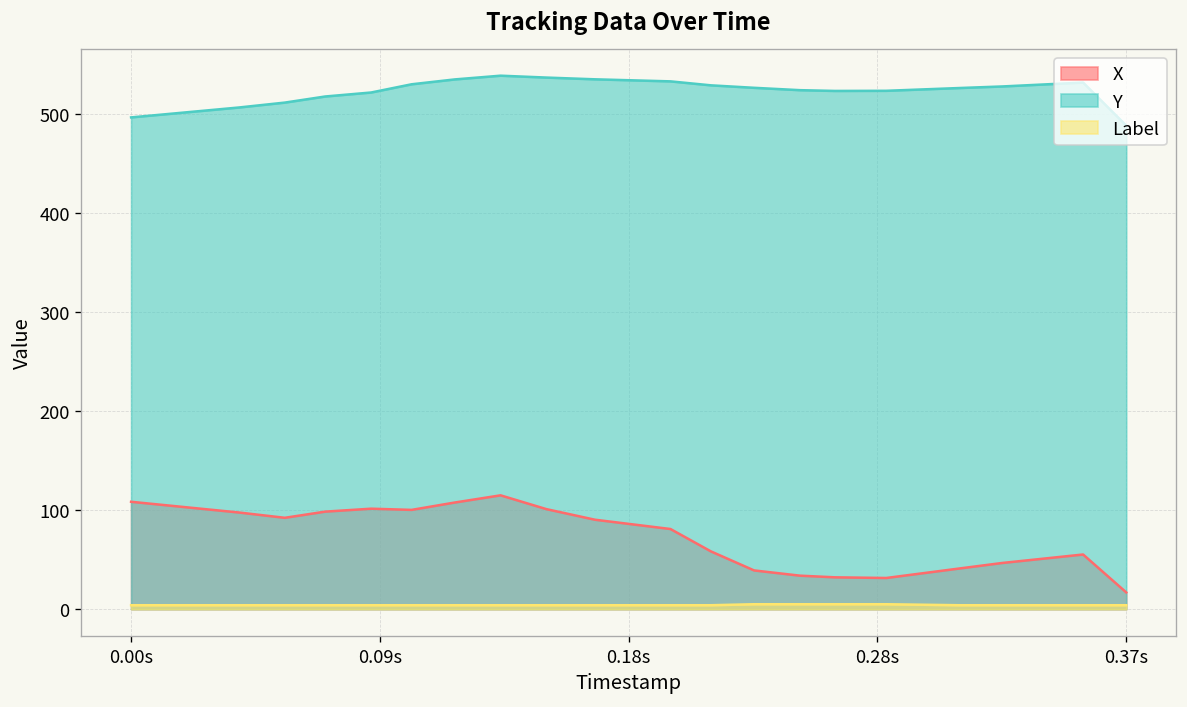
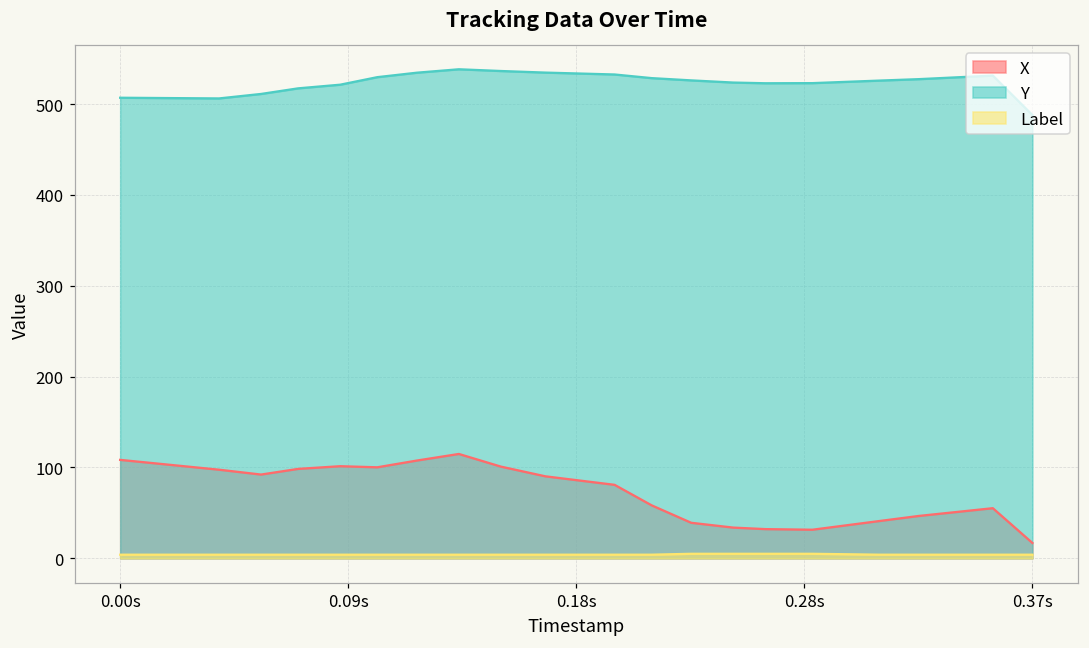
Y, 0.00s: 500 -> 510
